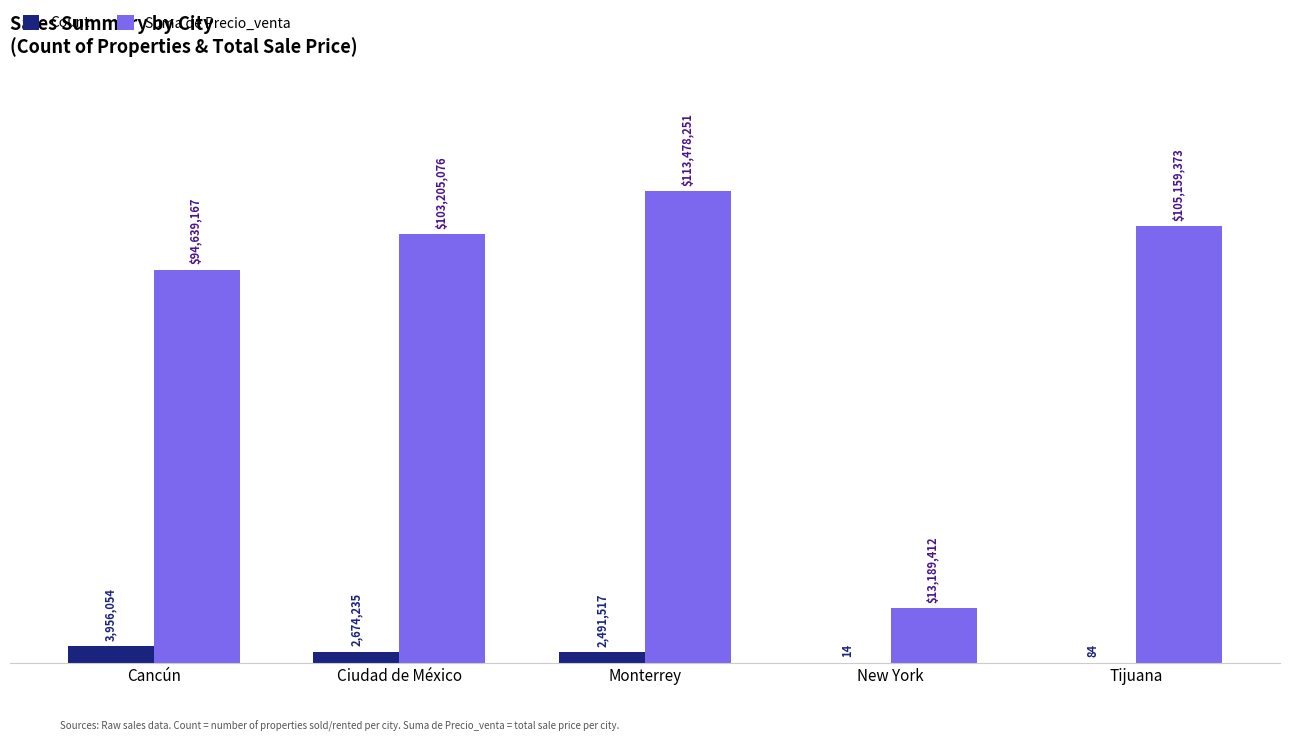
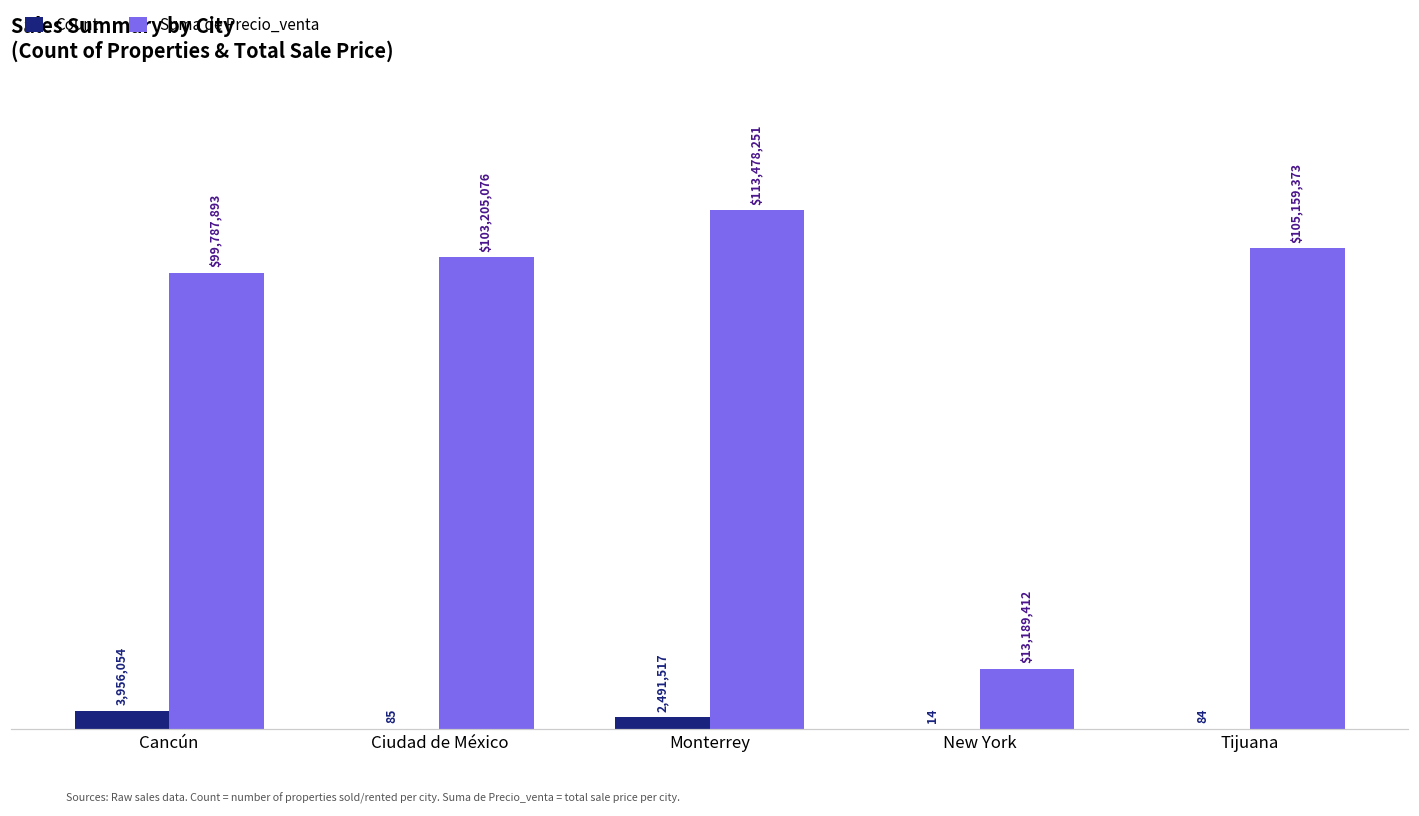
Suma de Precio_venta, Cancún: $94,639,167 -> $99,787,893
Count, Ciudad de México: 2,674,235 -> 85
